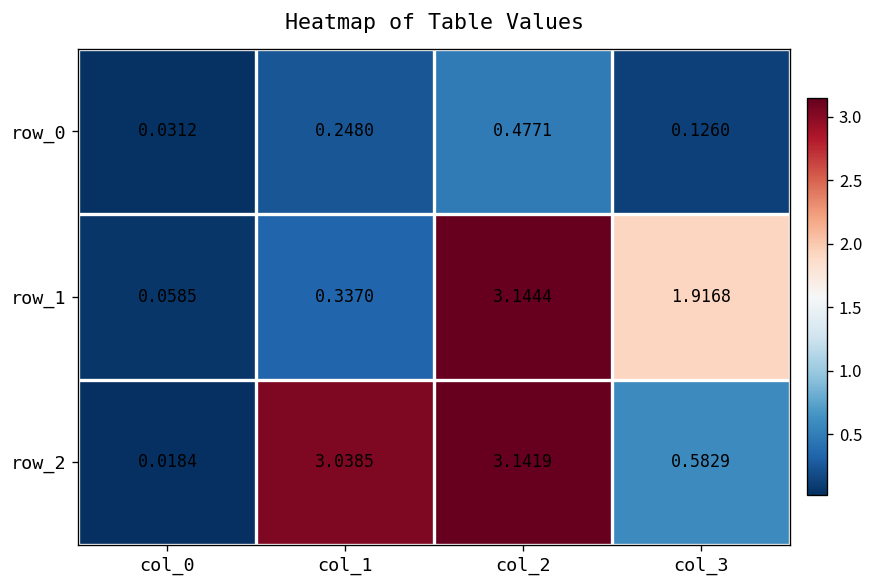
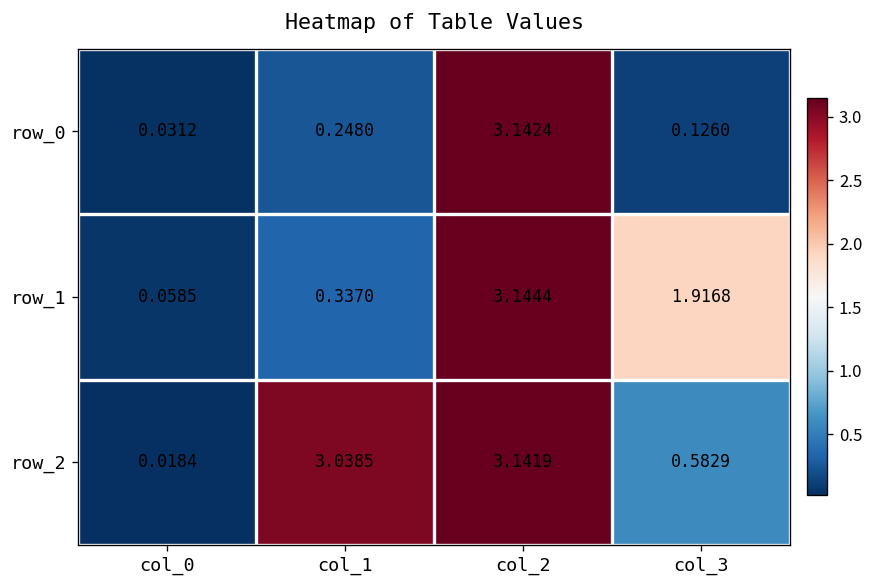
row_0, col_2: 0.4771 -> 3.1424
